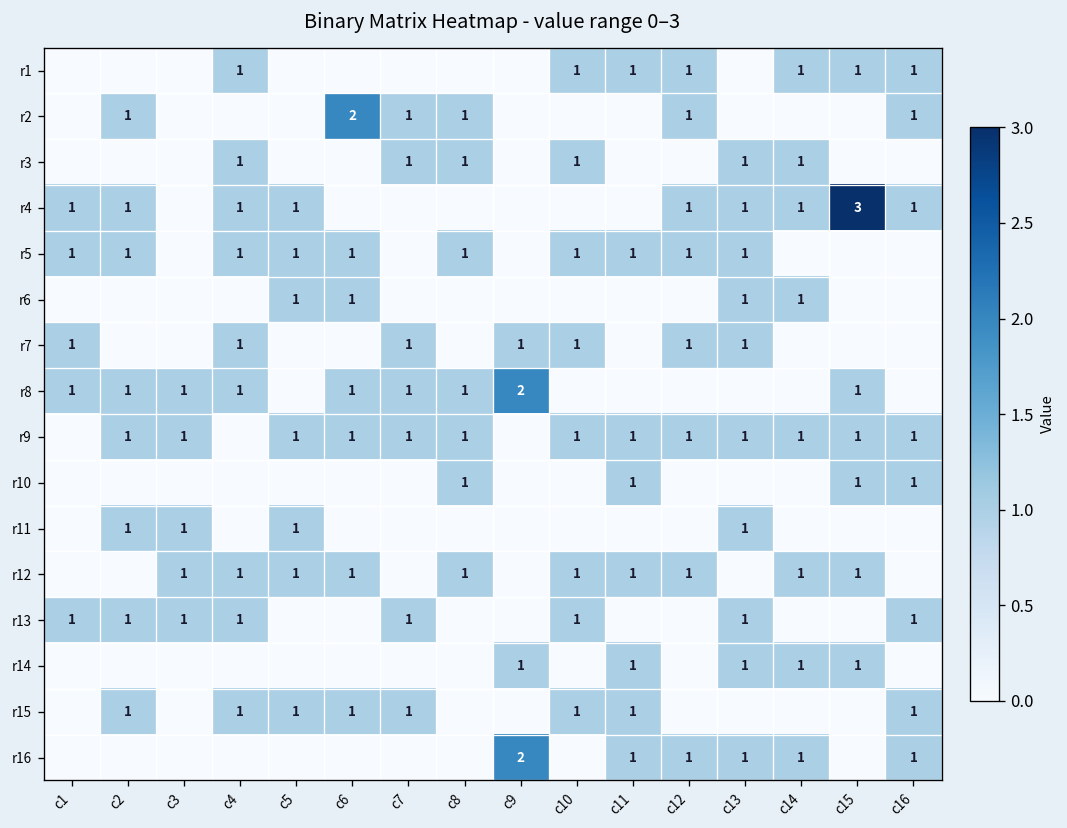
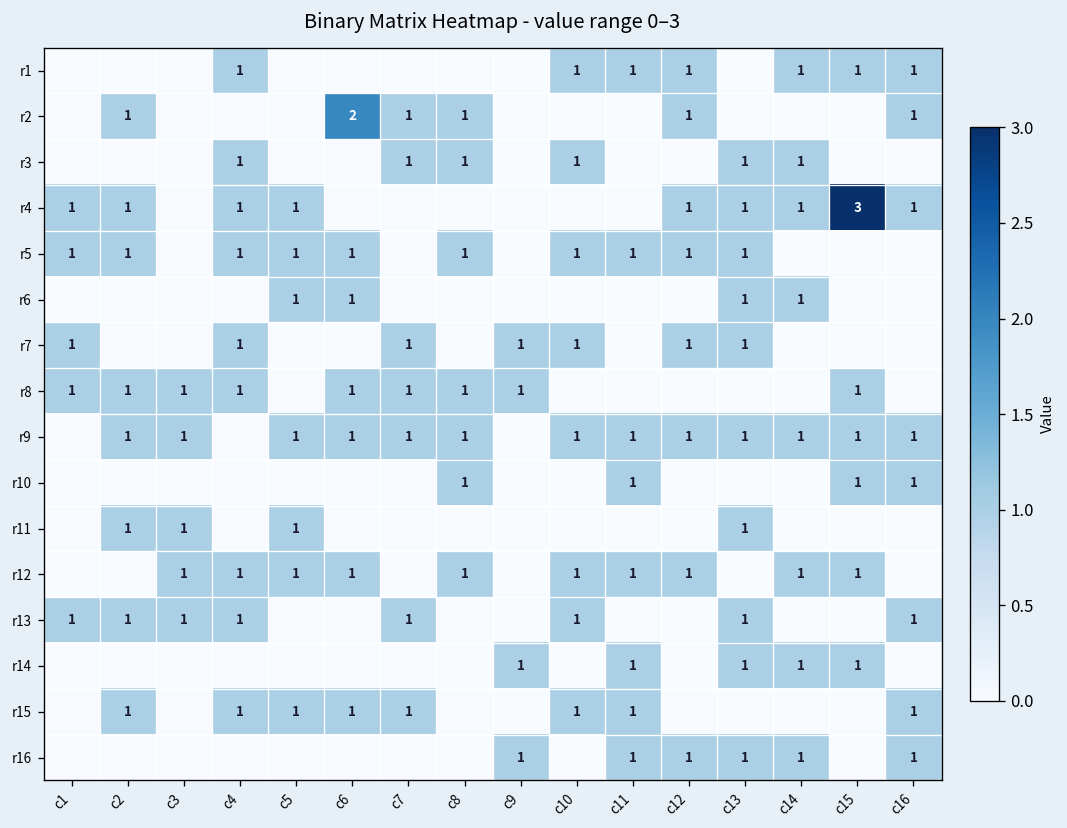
r8, c9: 2 -> 1
r16, c9: 2 -> 1
